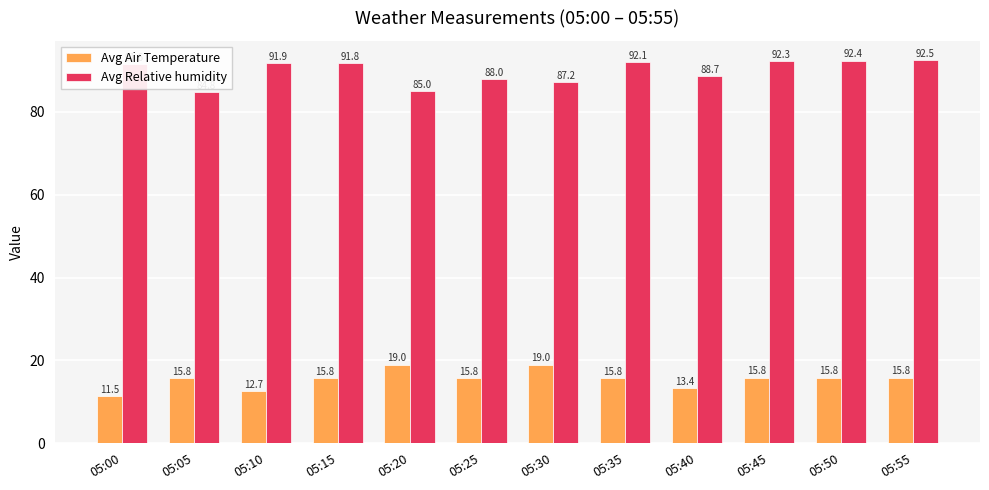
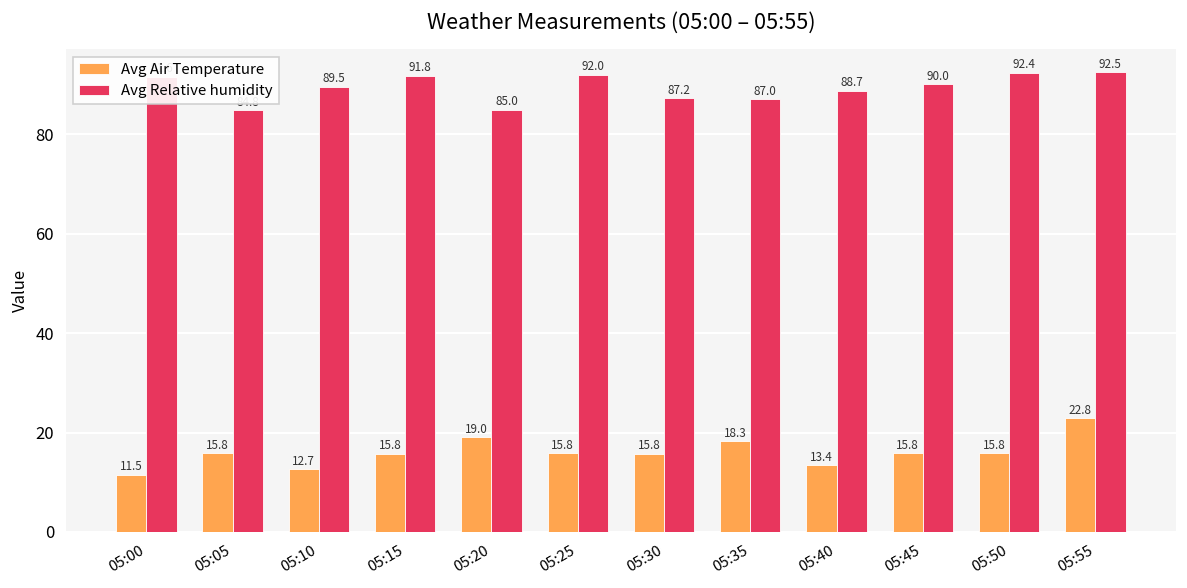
Avg Relative humidity, 05:10: 91.9 -> 89.5
Avg Relative humidity, 05:25: 88.0 -> 92.0
Avg Air Temperature, 05:30: 19.0 -> 15.8
Avg Air Temperature, 05:35: 15.8 -> 18.3
Avg Relative humidity, 05:35: 92.1 -> 87.0
Avg Relative humidity, 05:45: 92.3 -> 90.0
Avg Air Temperature, 05:55: 15.8 -> 22.8
